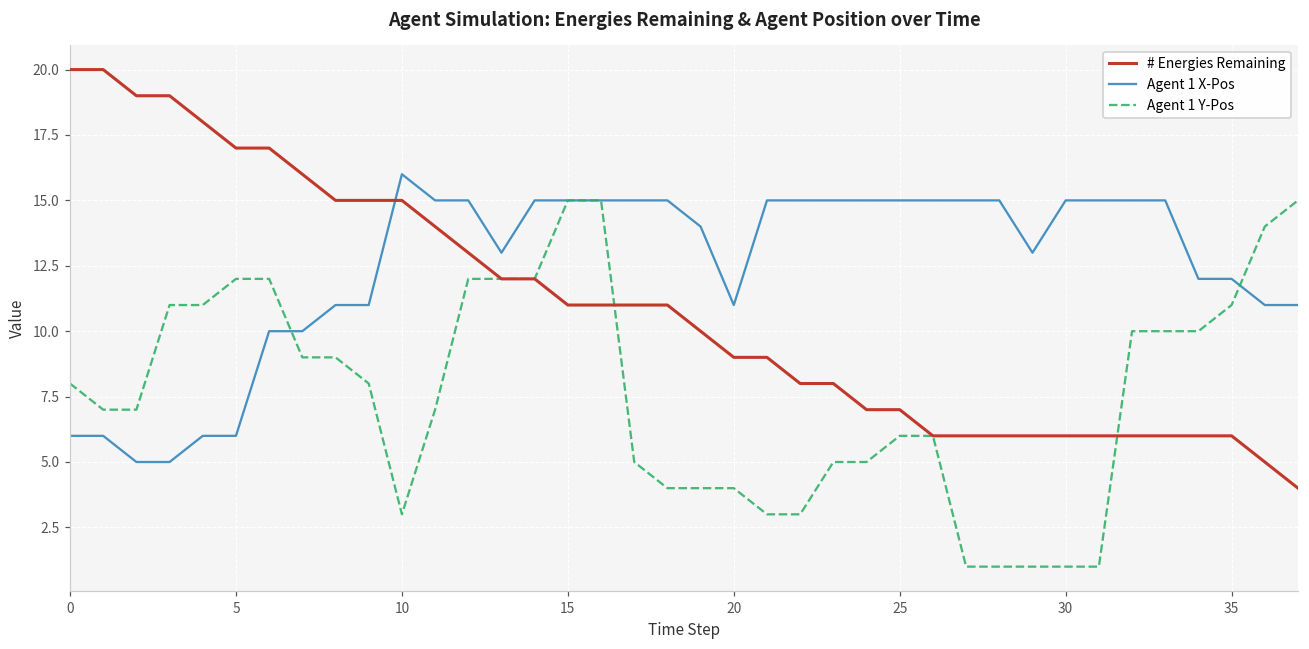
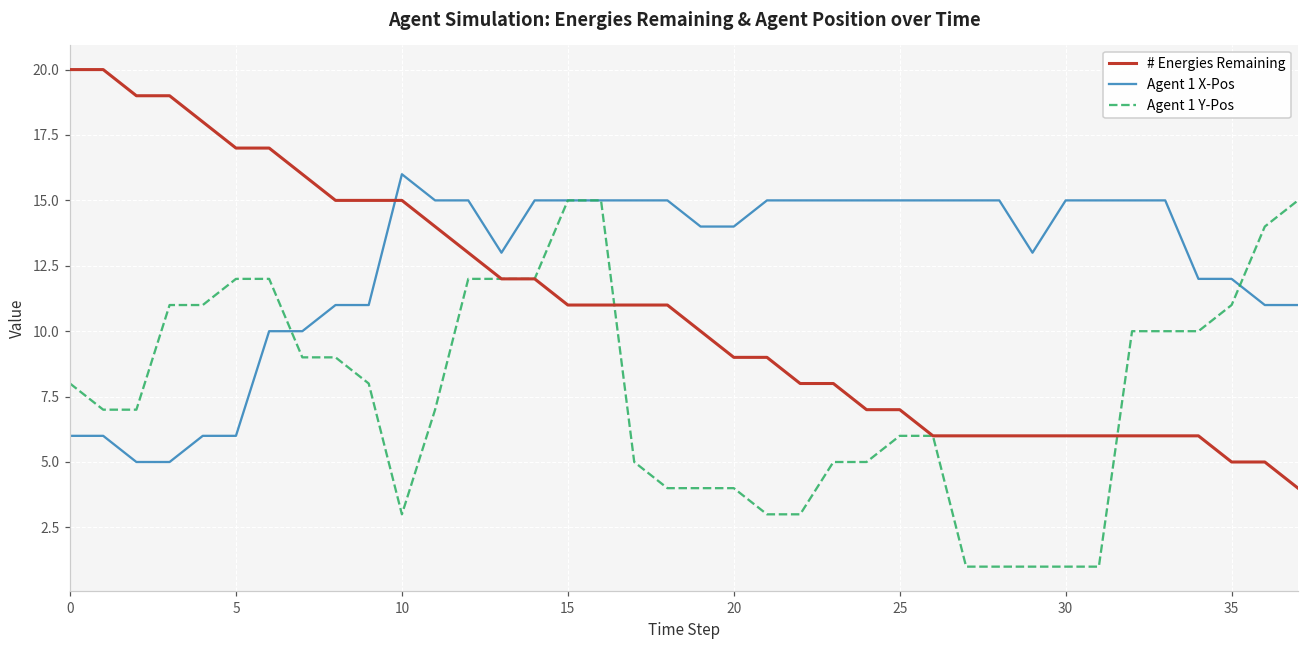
Agent 1 X-Pos, 20: 11 -> 14
# Energies Remaining, 35: 6 -> 5
